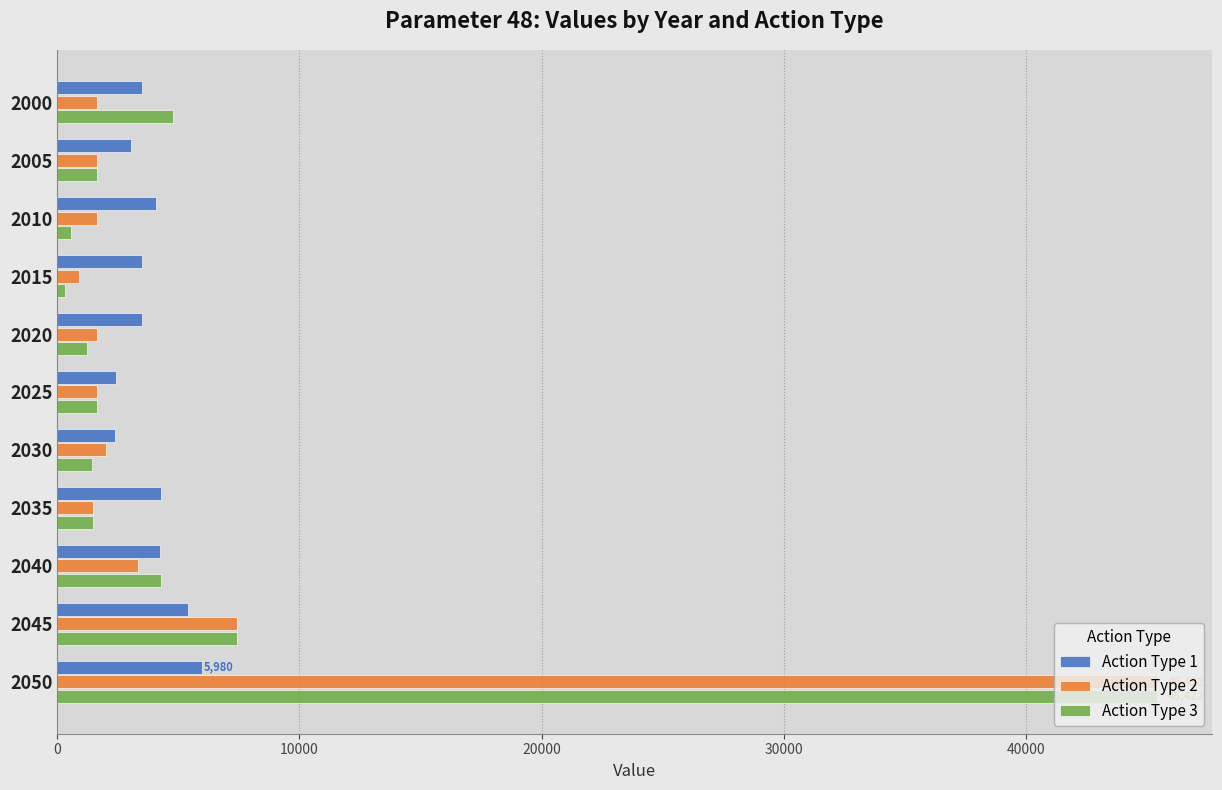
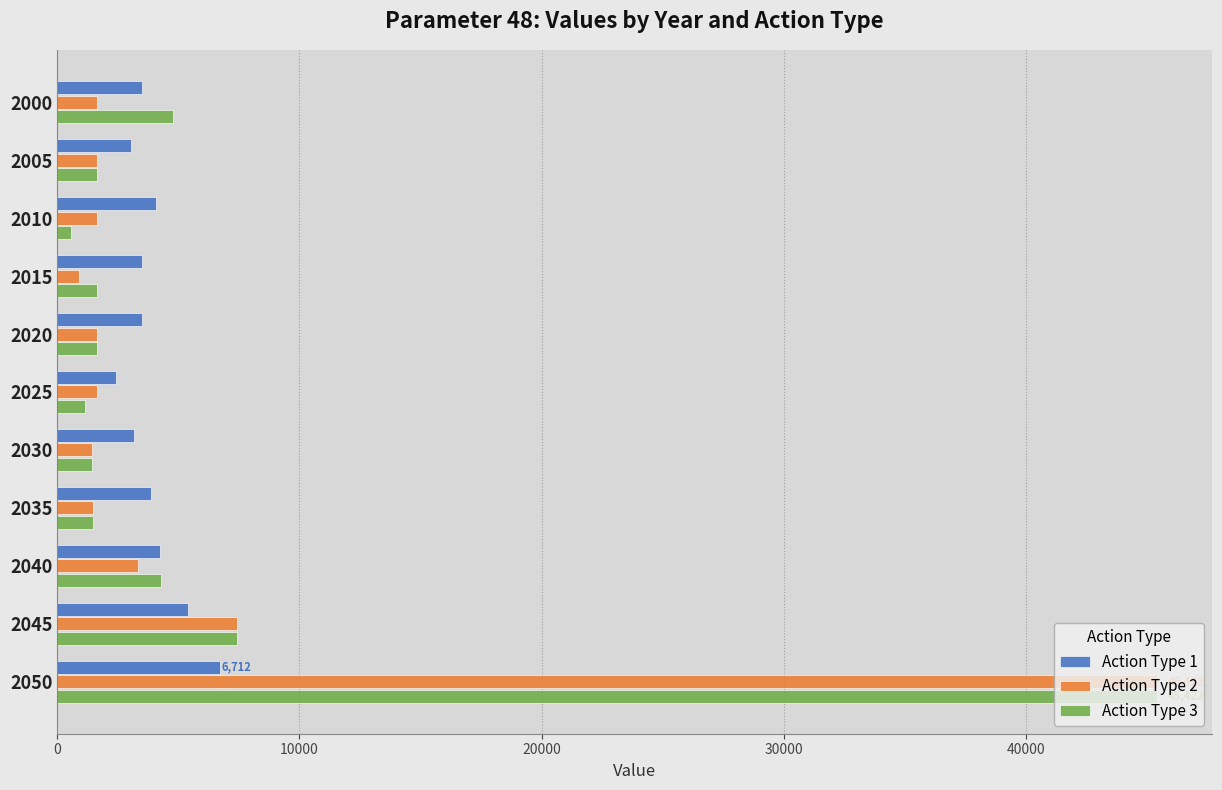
Action Type 3, 2015: 300 -> 1700
Action Type 3, 2020: 1200 -> 1700
Action Type 3, 2025: 1700 -> 1100
Action Type 1, 2030: 2400 -> 3200
Action Type 2, 2030: 2000 -> 1500
Action Type 1, 2035: 4300 -> 3900
Action Type 1, 2050: 5,980 -> 6,712
